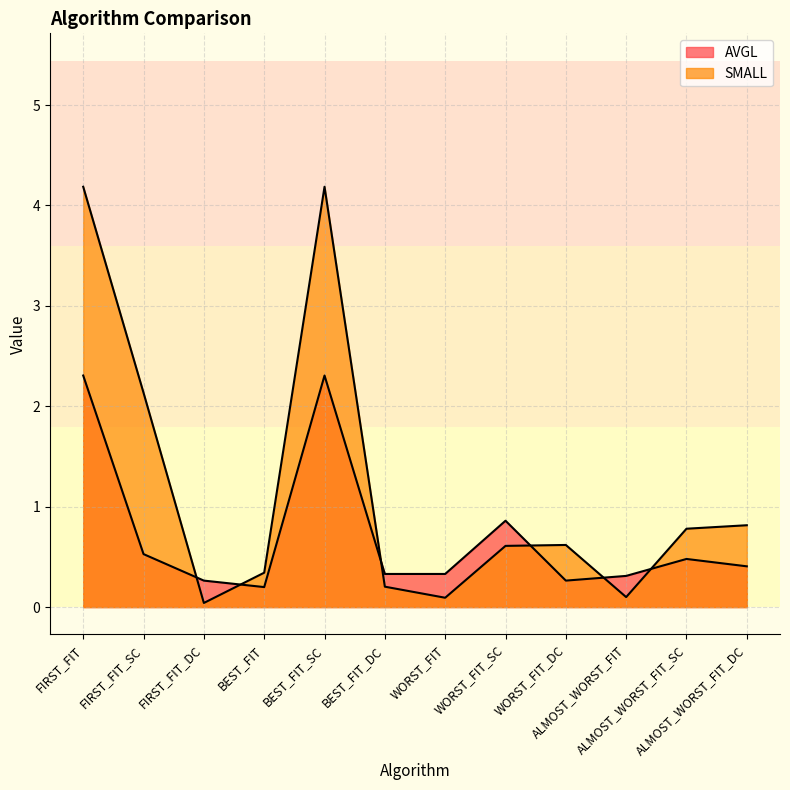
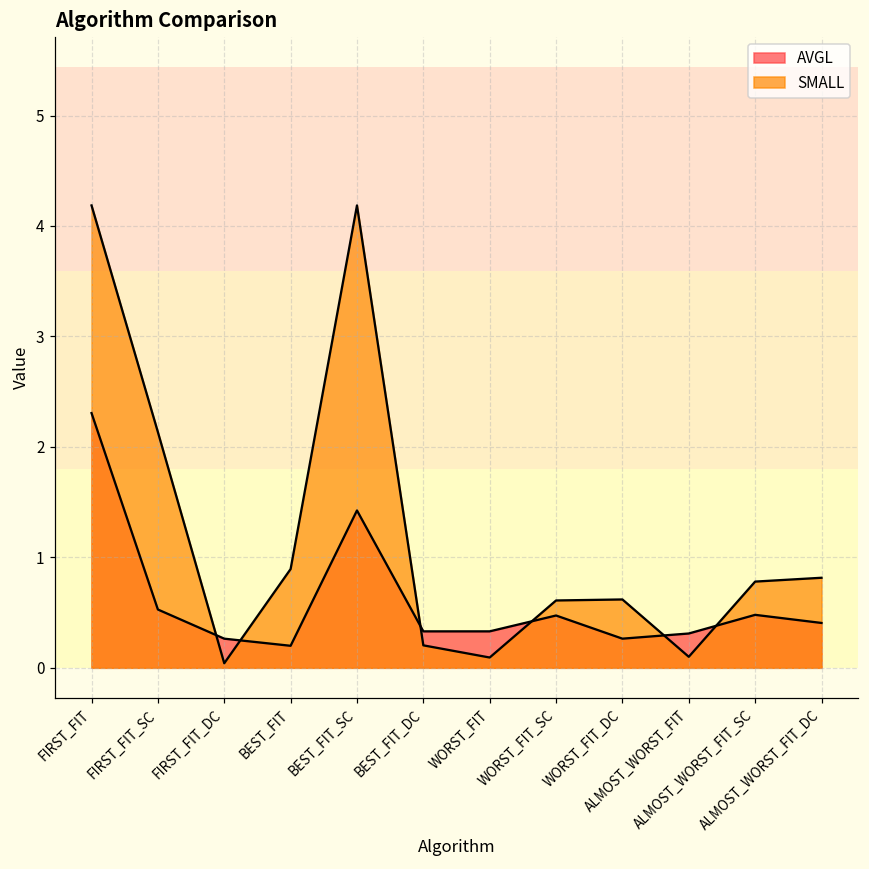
SMALL, BEST_FIT: 0.34 -> 0.89
AVGL, BEST_FIT_SC: 2.31 -> 1.42
AVGL, WORST_FIT_SC: 0.86 -> 0.47
